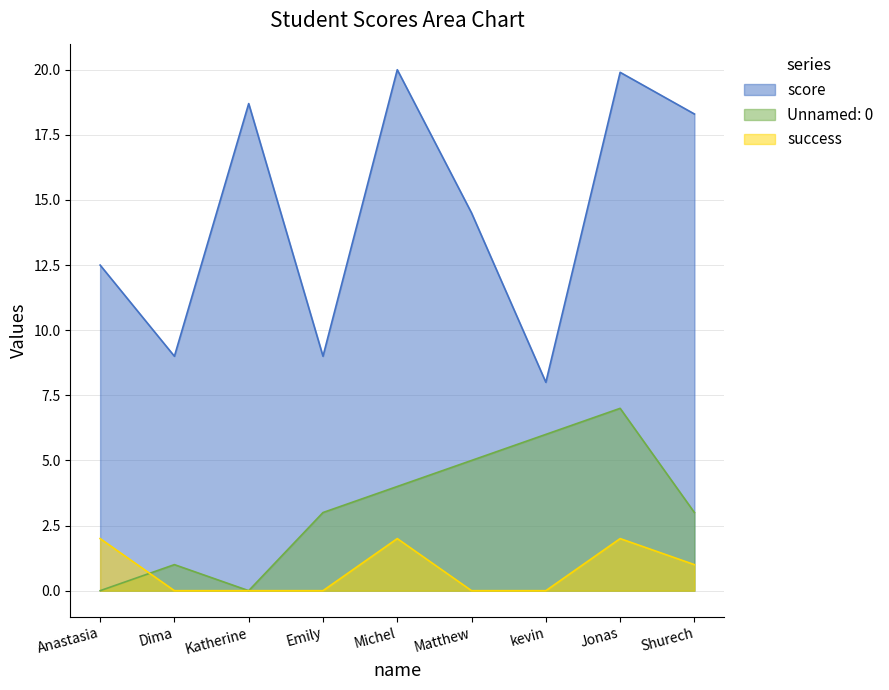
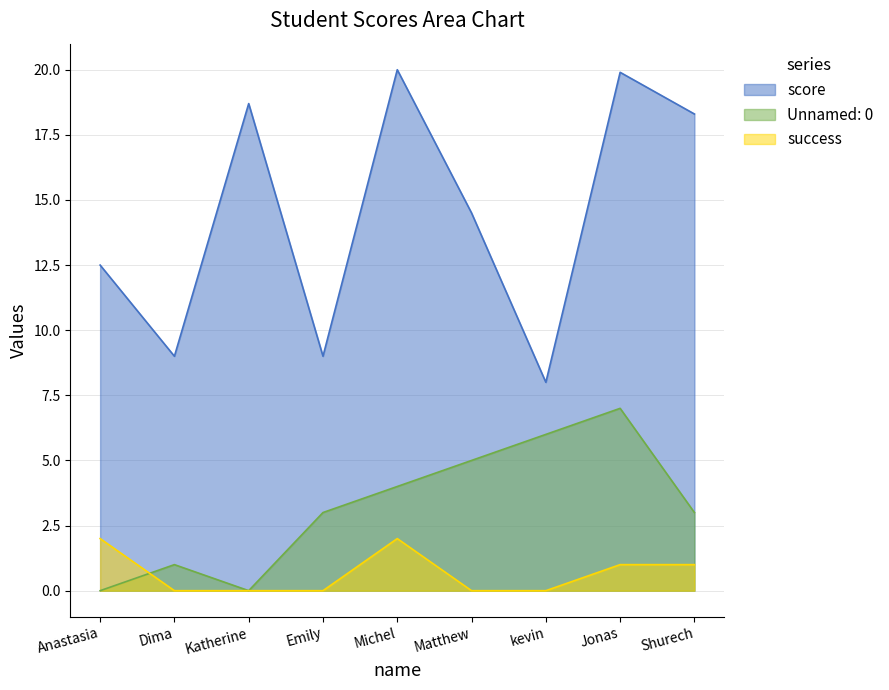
success, Jonas: 2 -> 1
